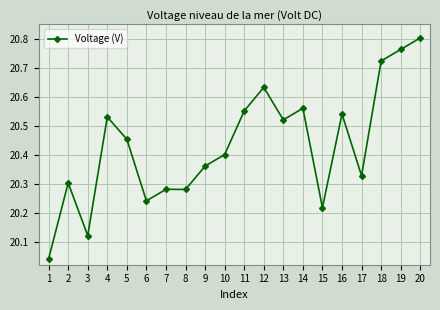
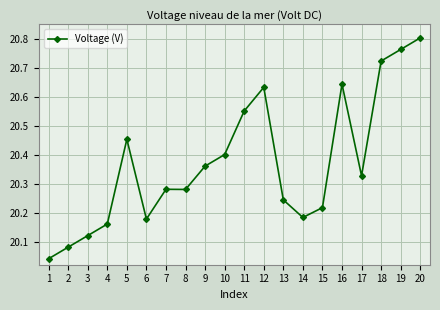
2: 20.30 -> 20.08
4: 20.53 -> 20.16
6: 20.24 -> 20.18
13: 20.52 -> 20.24
14: 20.56 -> 20.18
16: 20.54 -> 20.64
